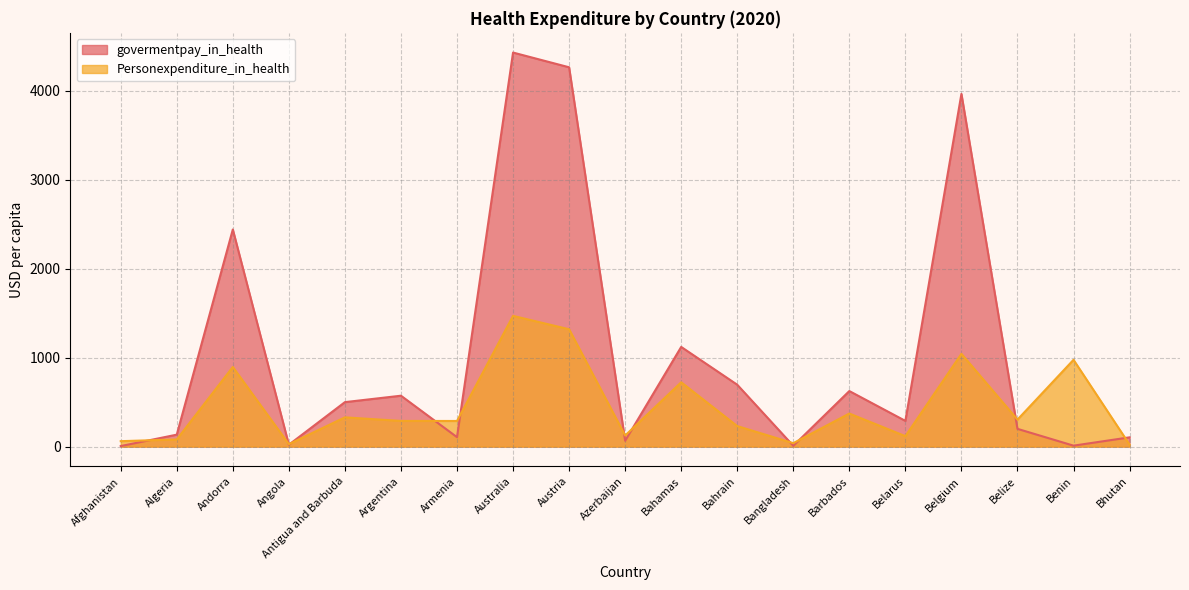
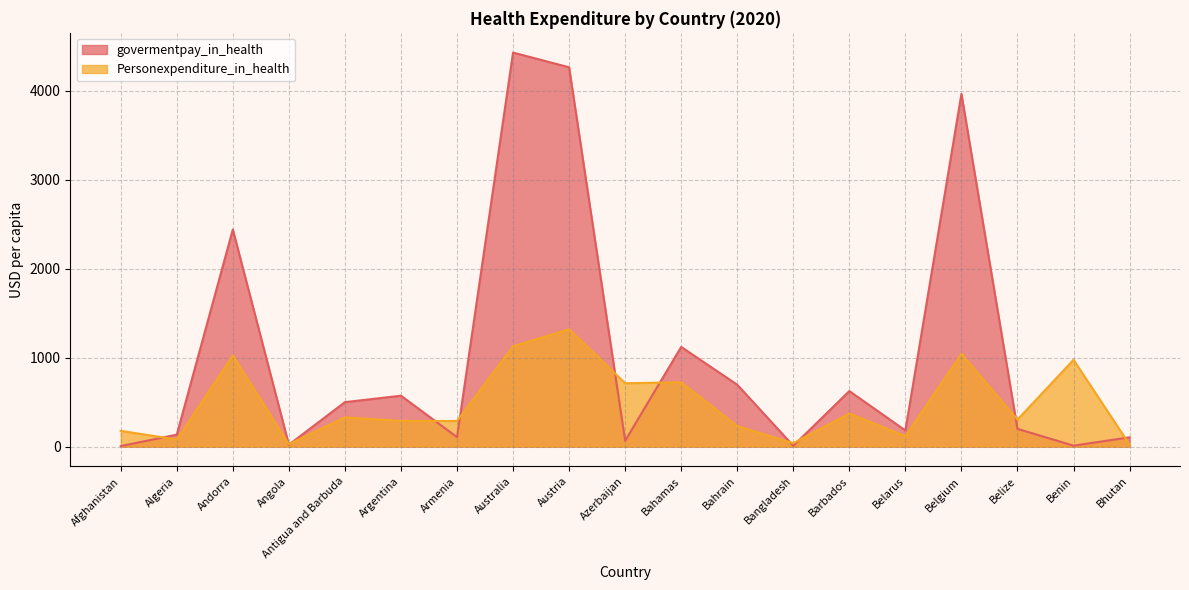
Personexpenditure_in_health, Afghanistan: 100 -> 200
Personexpenditure_in_health, Andorra: 900 -> 1000
Personexpenditure_in_health, Australia: 1500 -> 1100
Personexpenditure_in_health, Azerbaijan: 100 -> 700
govermentpay_in_health, Belarus: 300 -> 200
